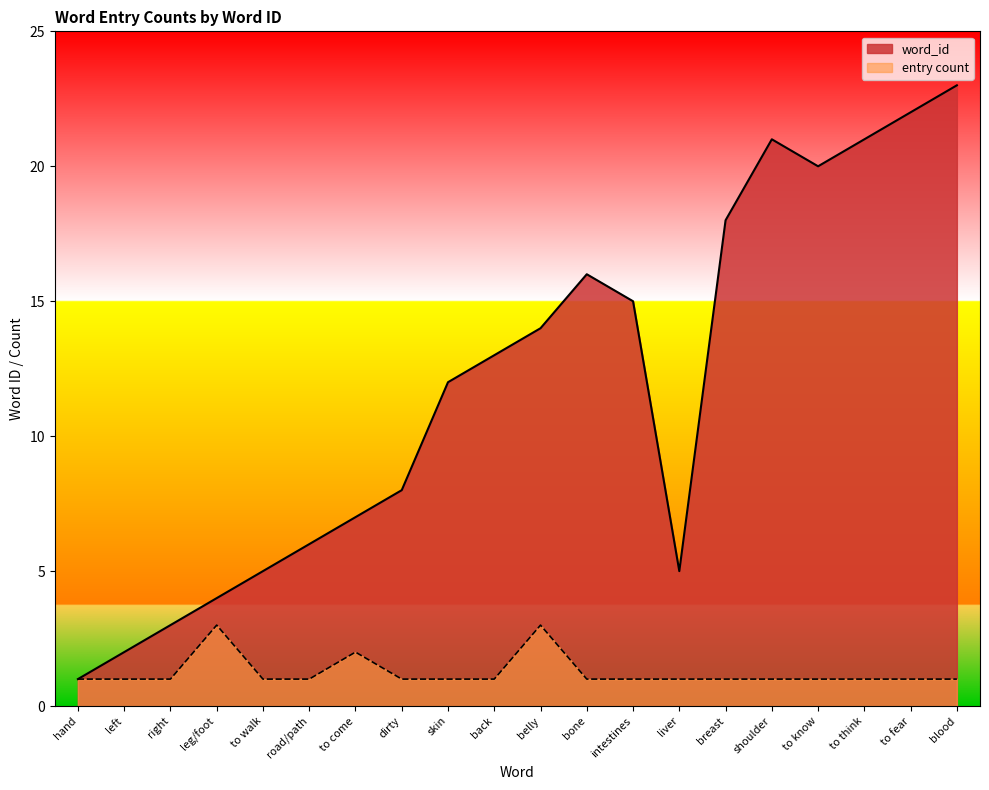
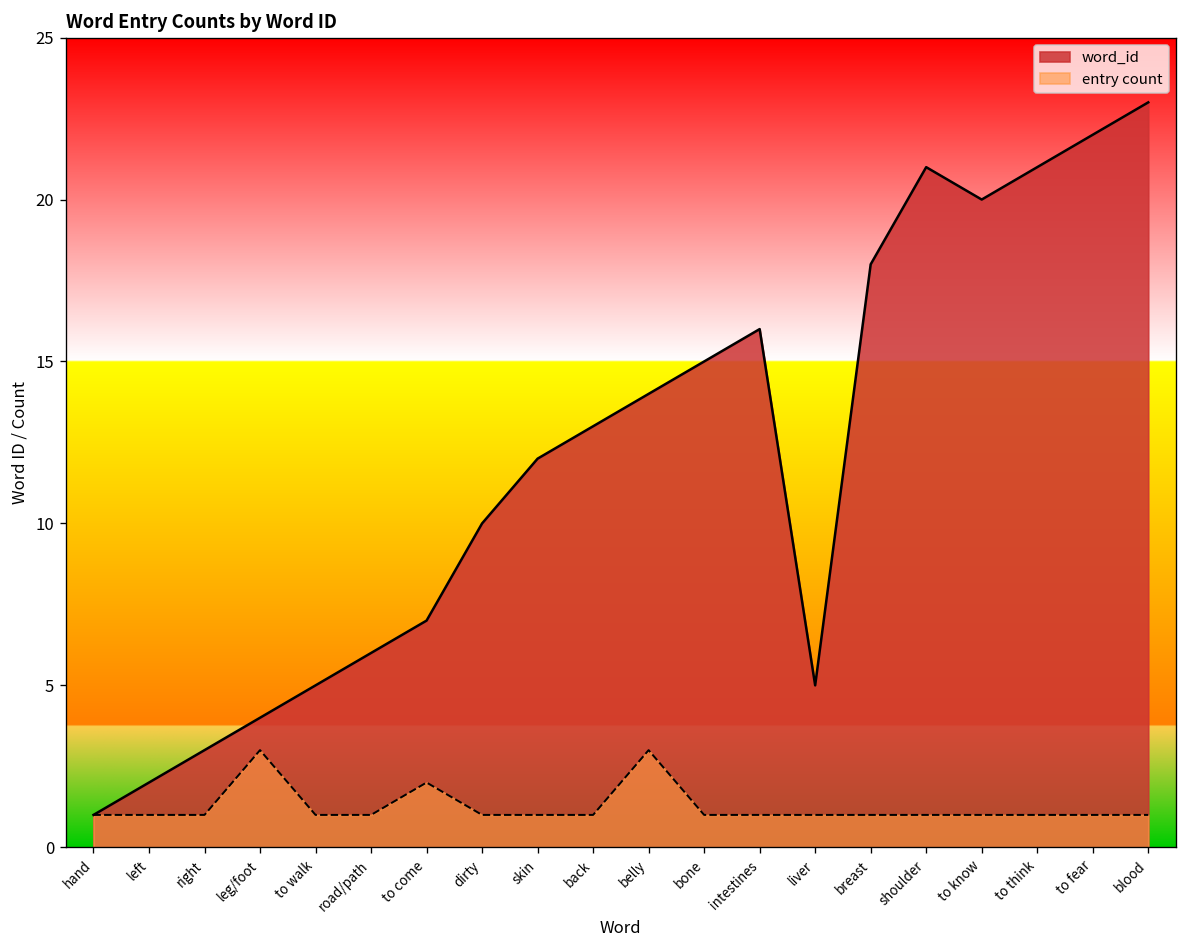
word_id, dirty: 8 -> 10
word_id, bone: 16 -> 15
word_id, intestines: 15 -> 16
